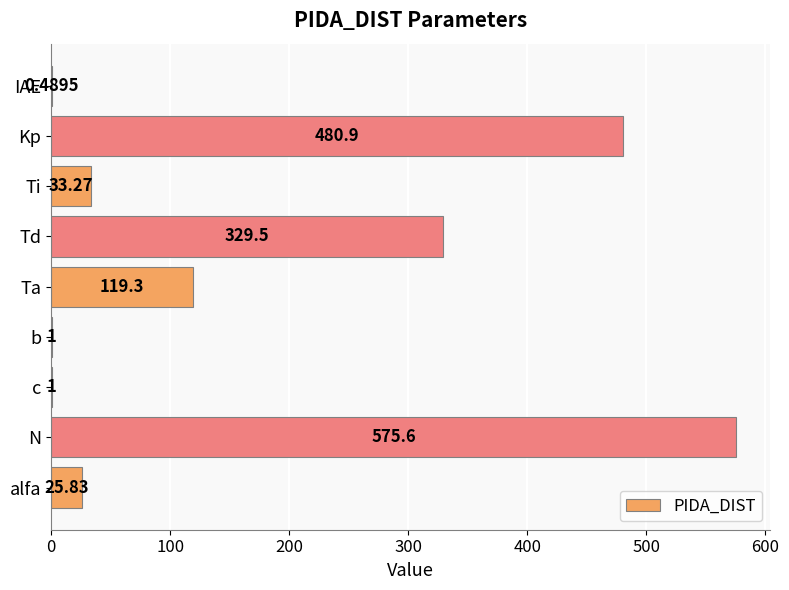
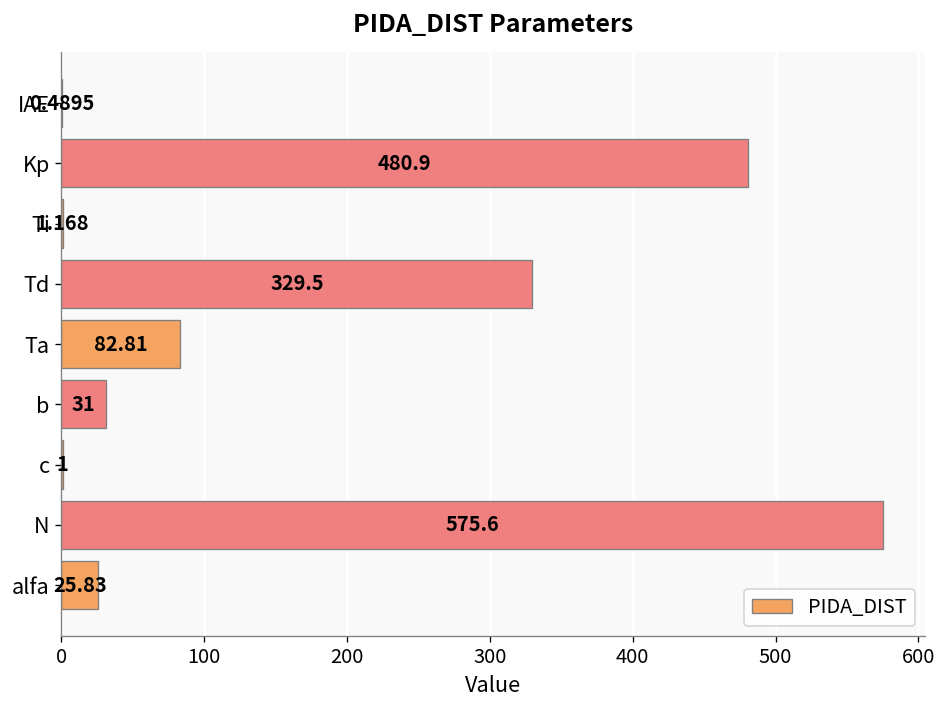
Ti: 33.27 -> 1.168
Ta: 119.3 -> 82.81
b: 1 -> 31
